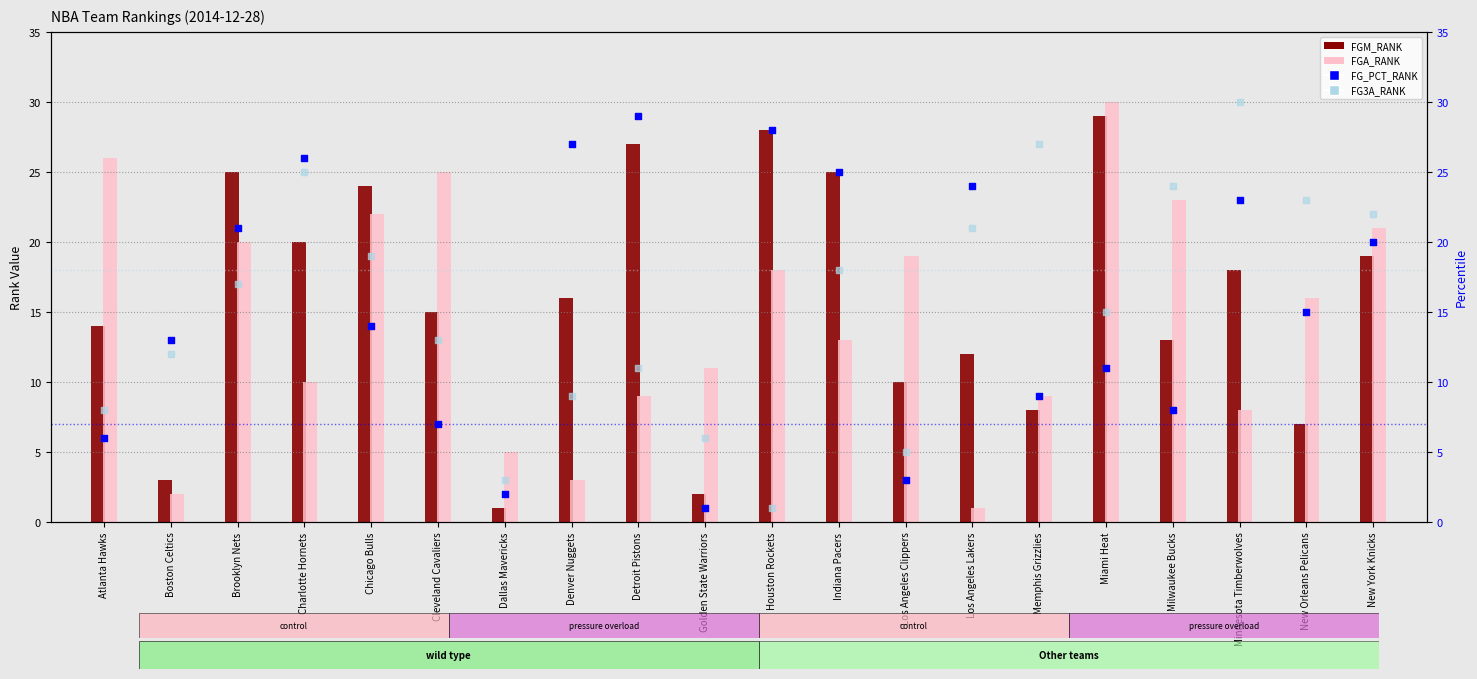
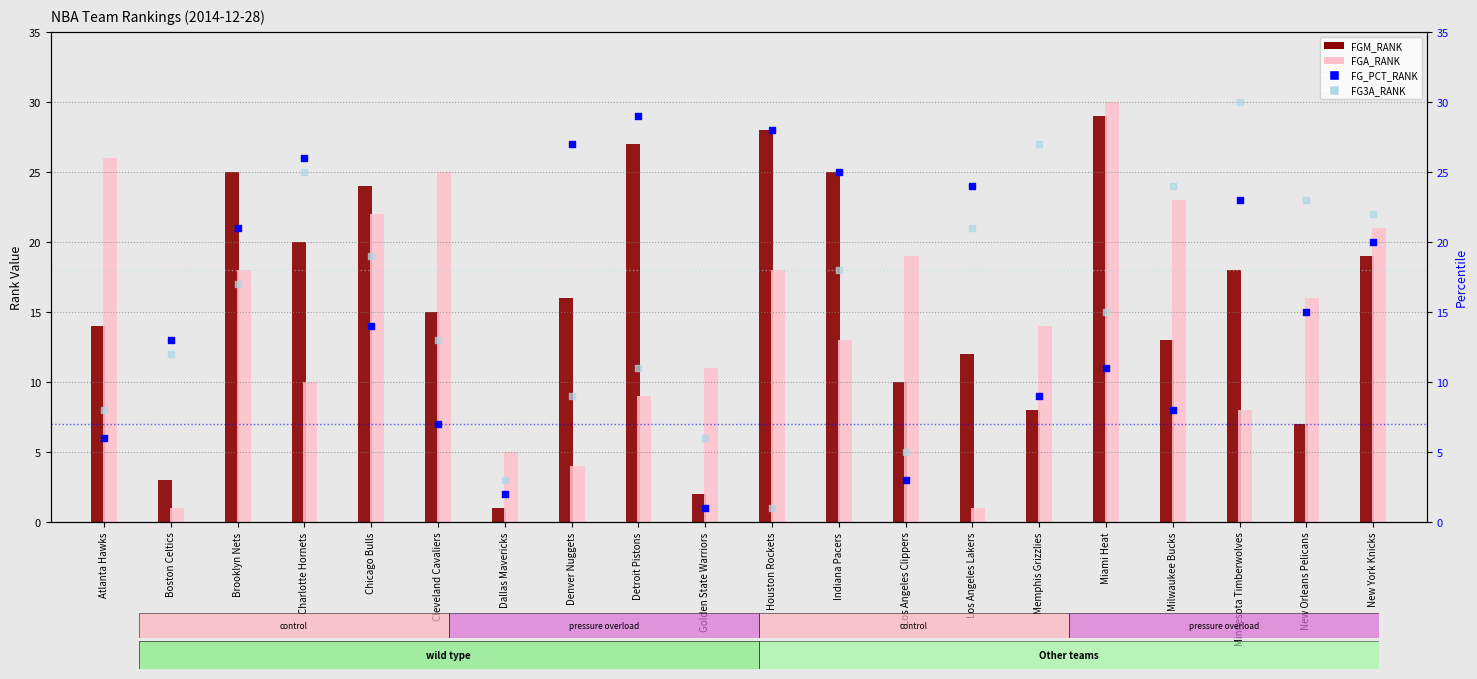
FGA_RANK, Boston Celtics: 2 -> 1
FGA_RANK, Brooklyn Nets: 20 -> 18
FGA_RANK, Denver Nuggets: 3 -> 4
FGA_RANK, Memphis Grizzlies: 9 -> 14
